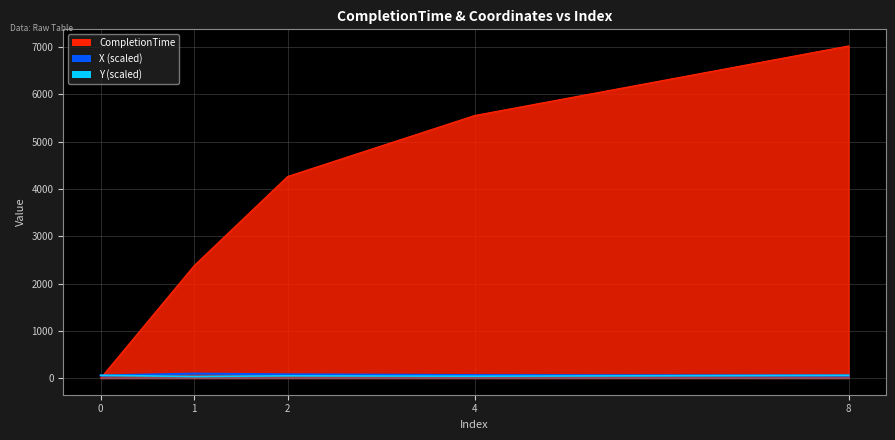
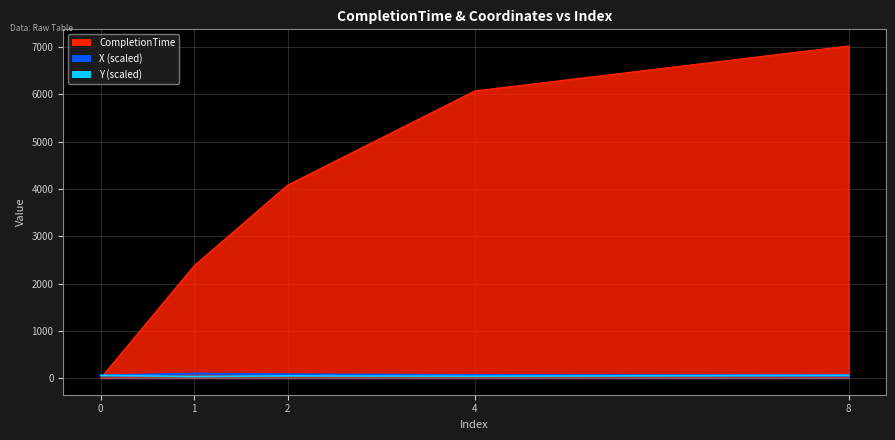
CompletionTime, 2: 4300 -> 4100
CompletionTime, 4: 5600 -> 6100
